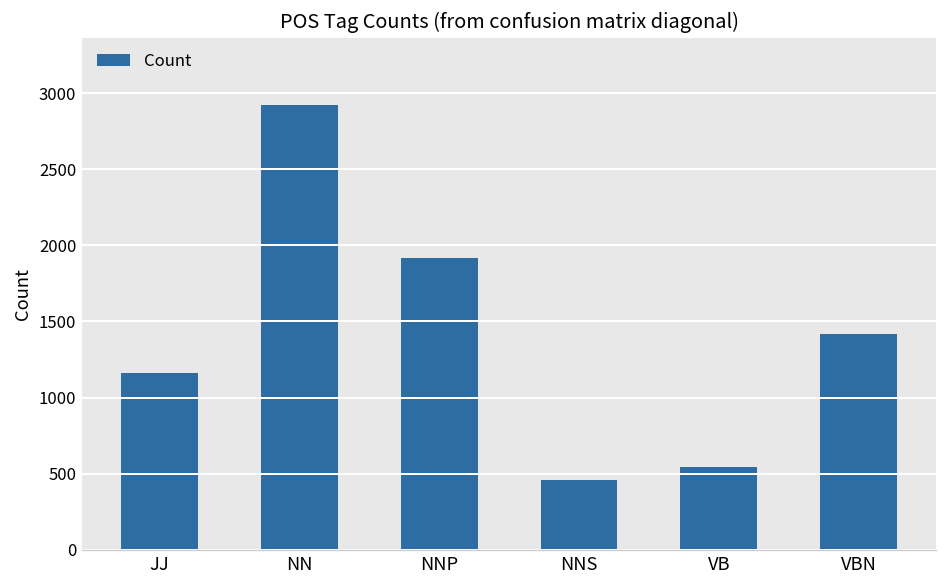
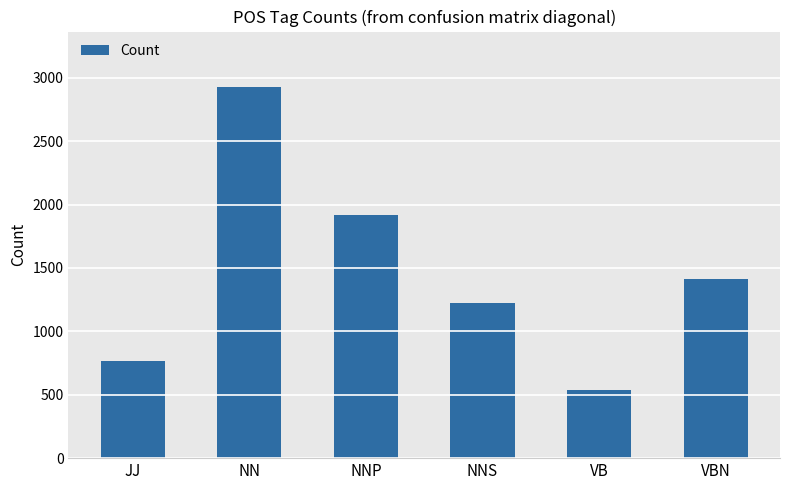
JJ: 1160 -> 770
NNS: 460 -> 1220
